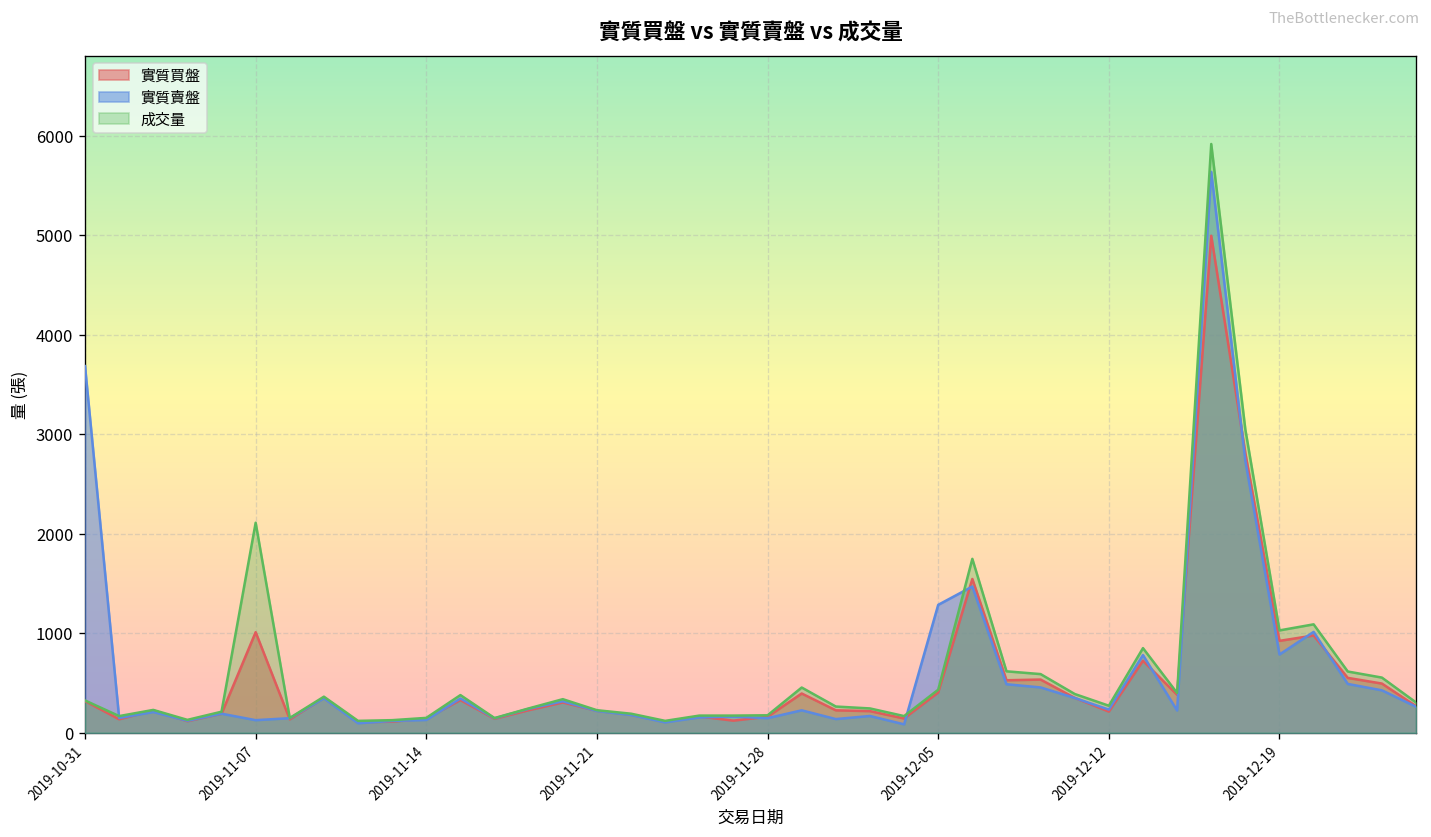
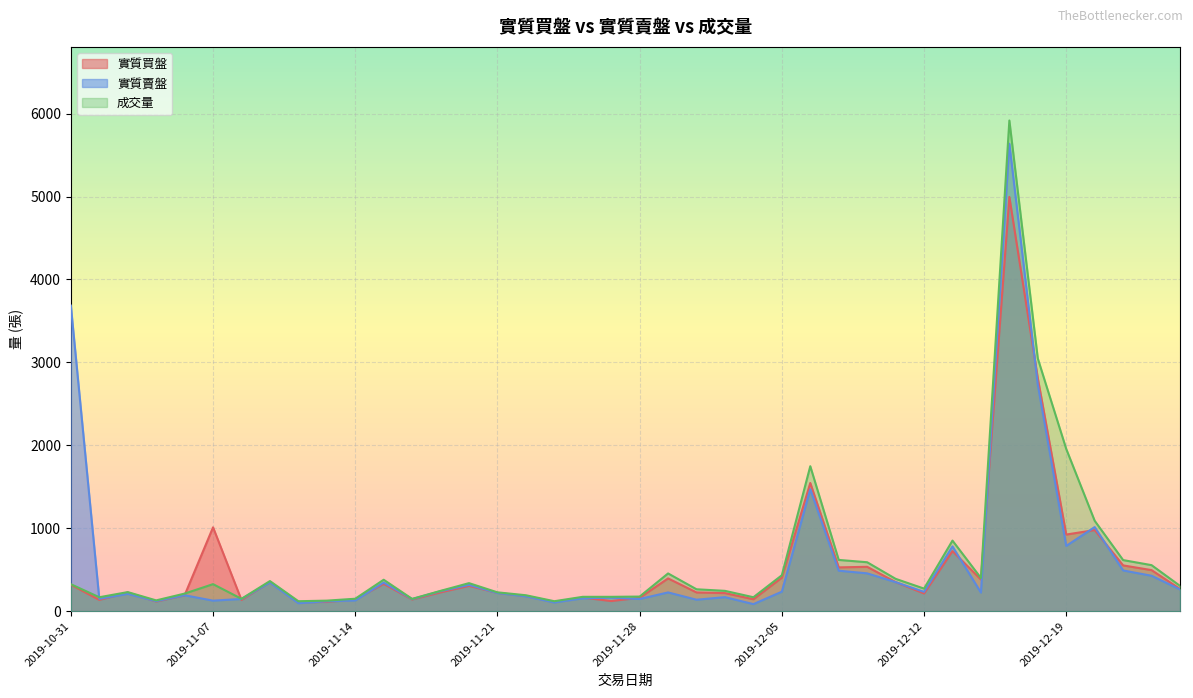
成交量, 2019-11-07: 2100 -> 300
實質賣盤, 2019-12-05: 1300 -> 200
成交量, 2019-12-19: 1000 -> 2000
